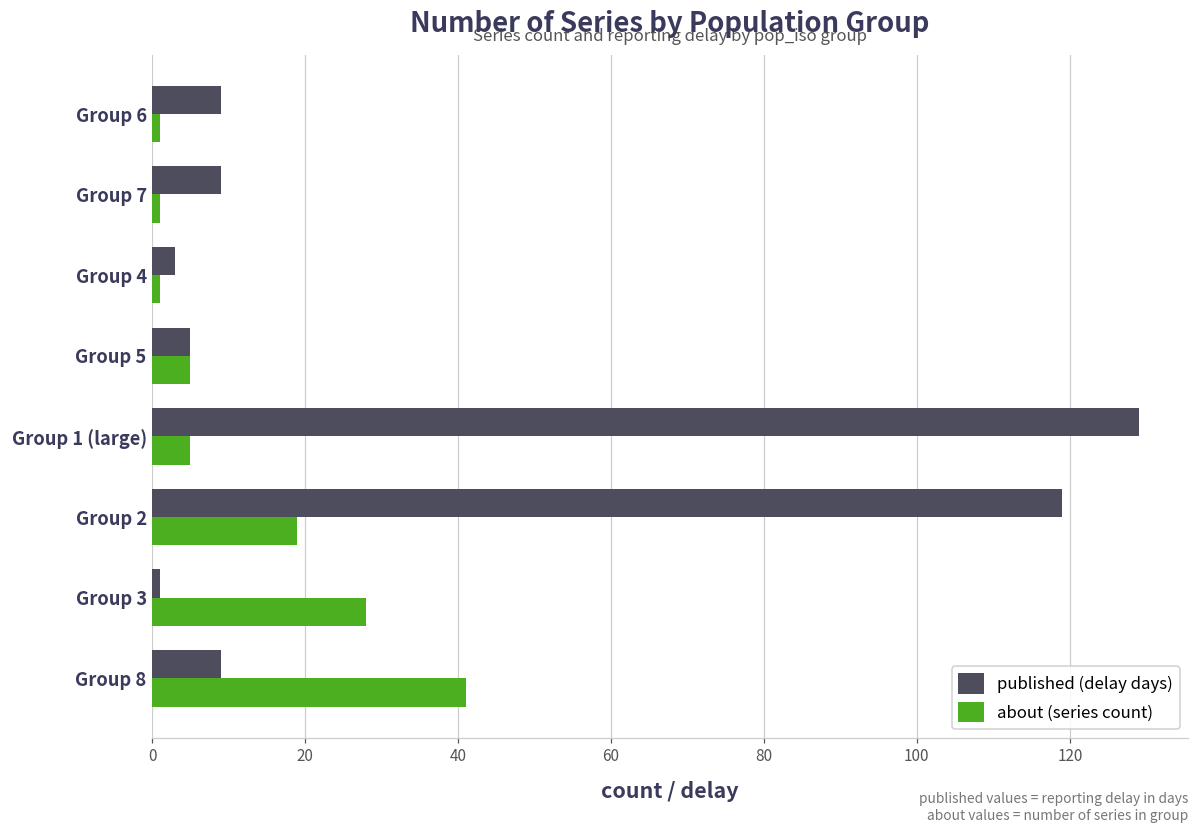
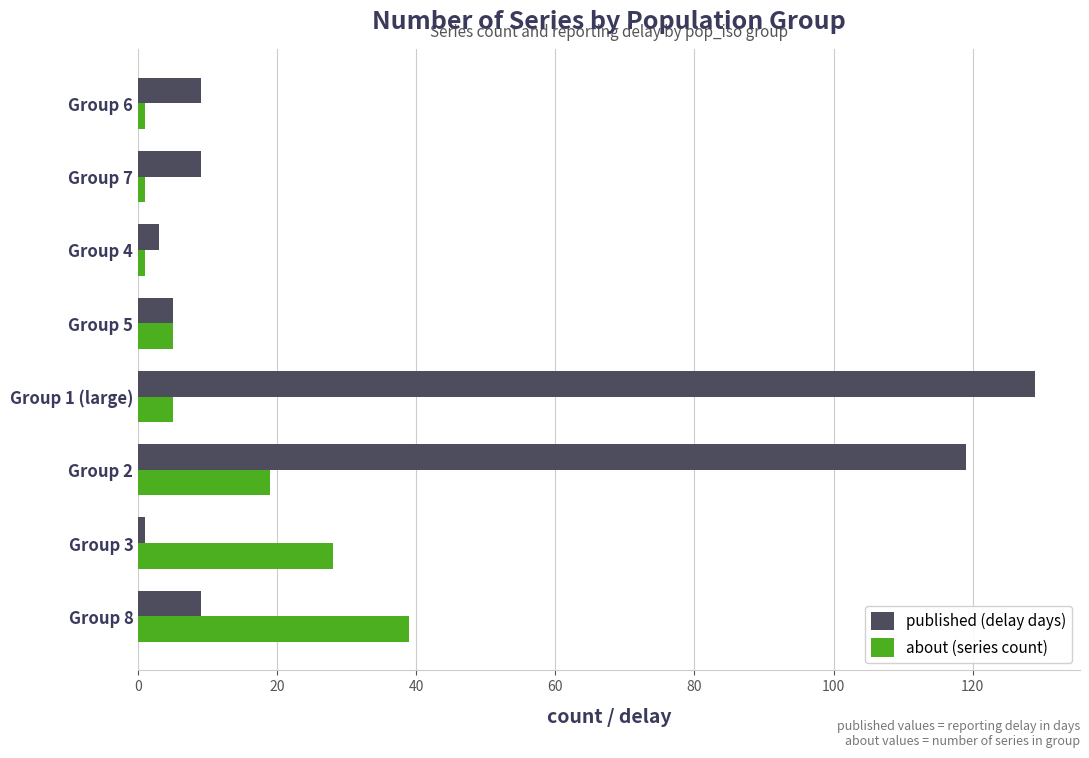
about (series count), Group 8: 41 -> 39
